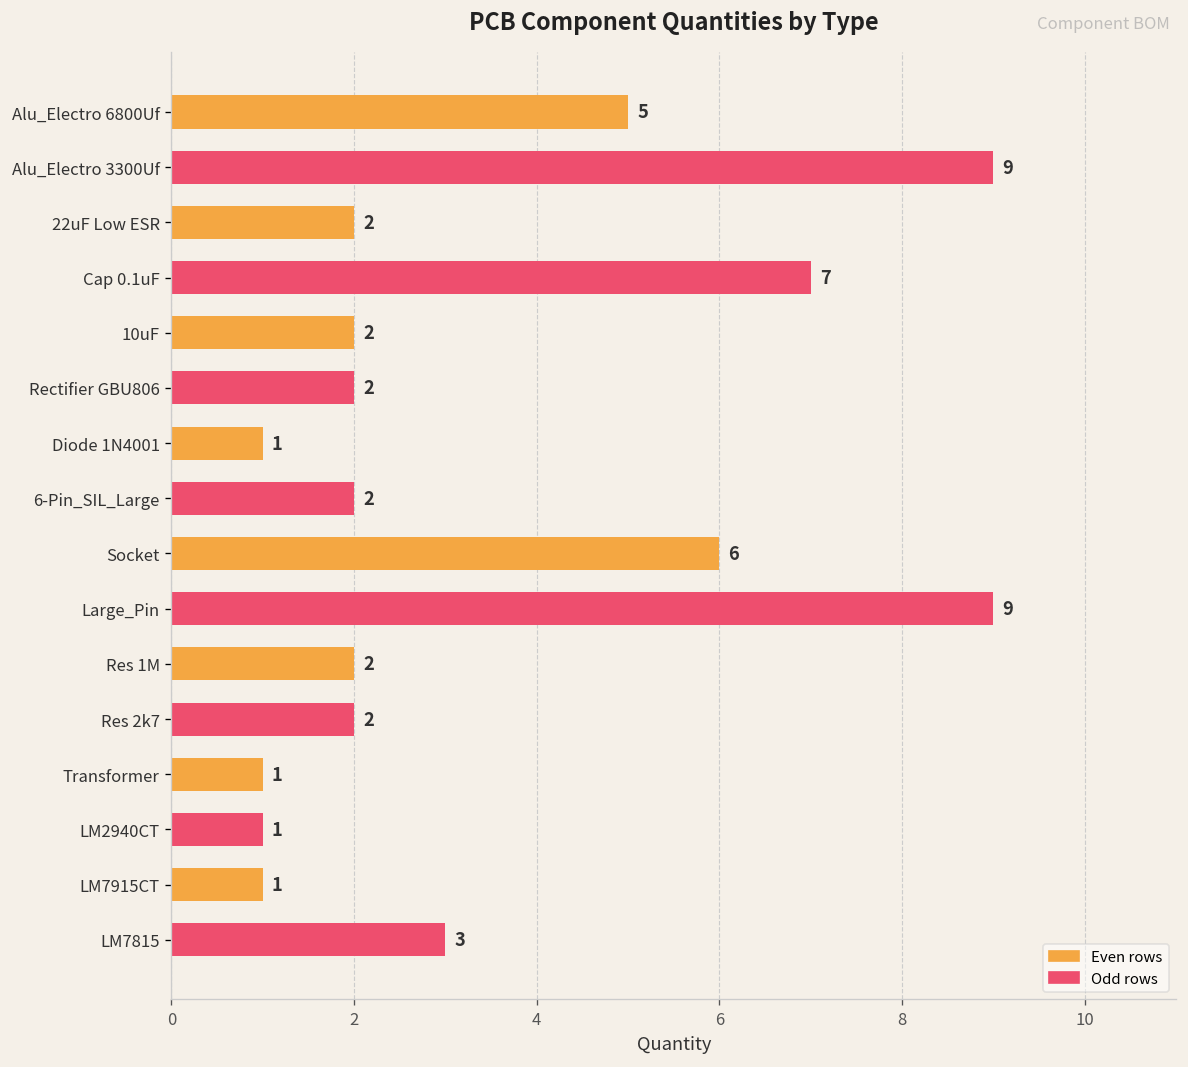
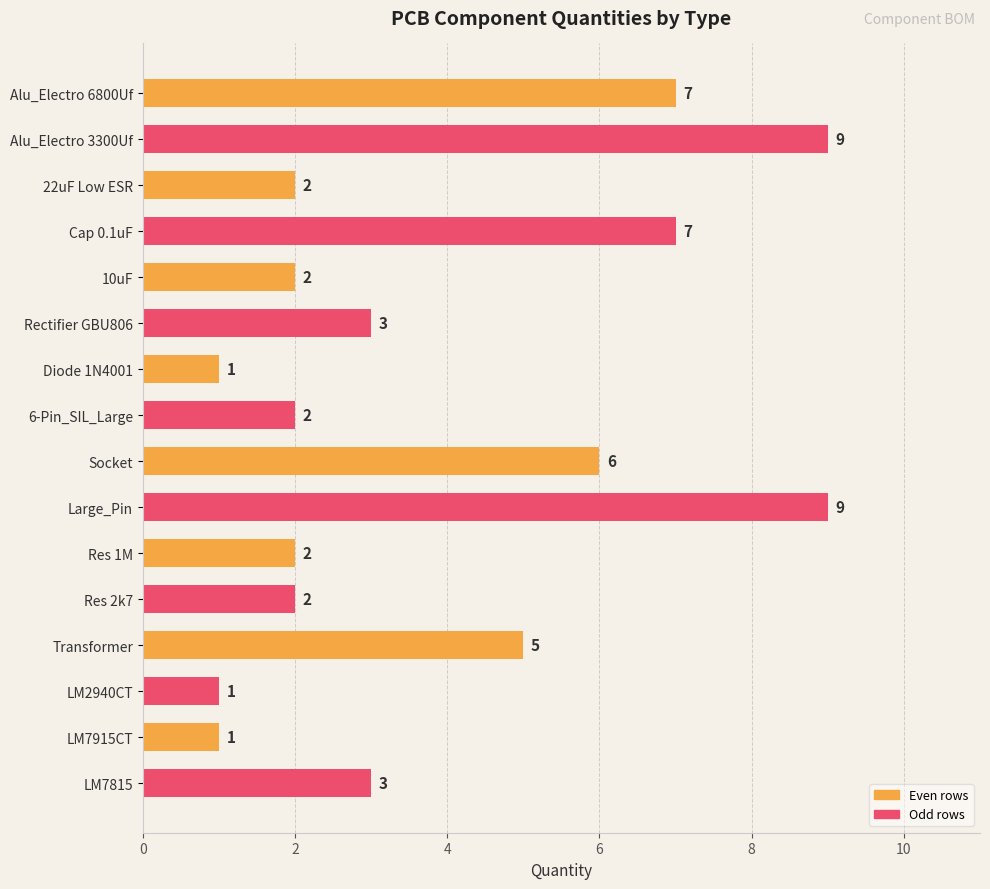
Alu_Electro 6800Uf: 5 -> 7
Rectifier GBU806: 2 -> 3
Transformer: 1 -> 5
